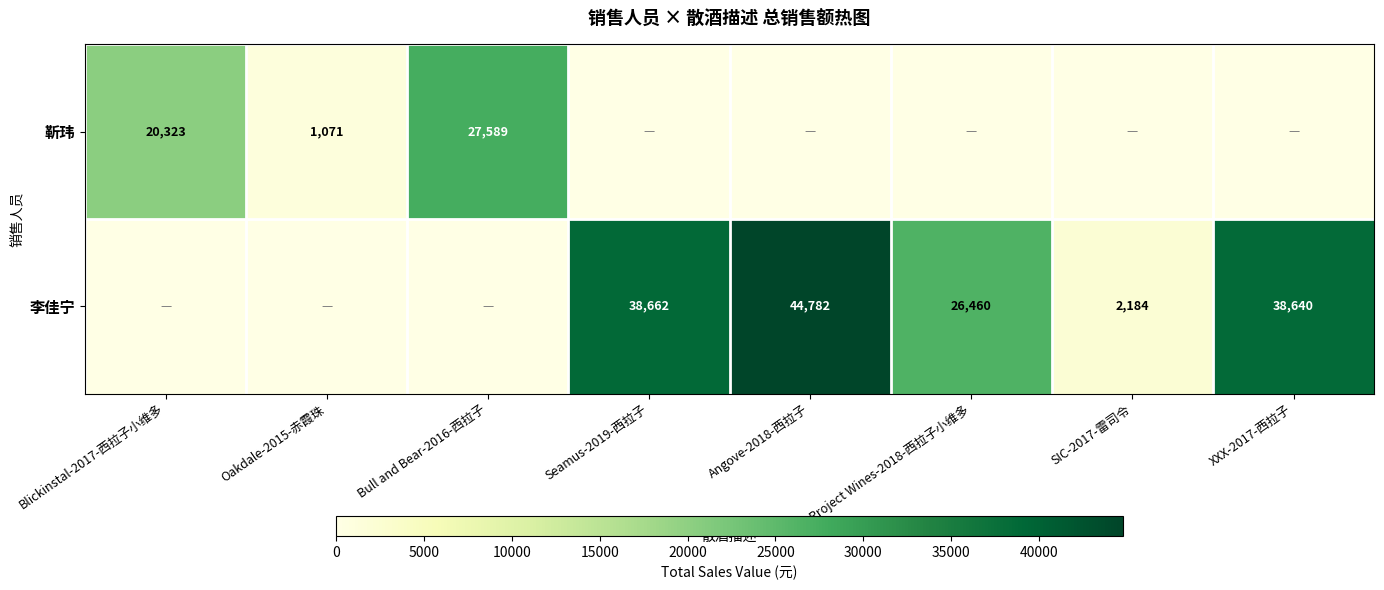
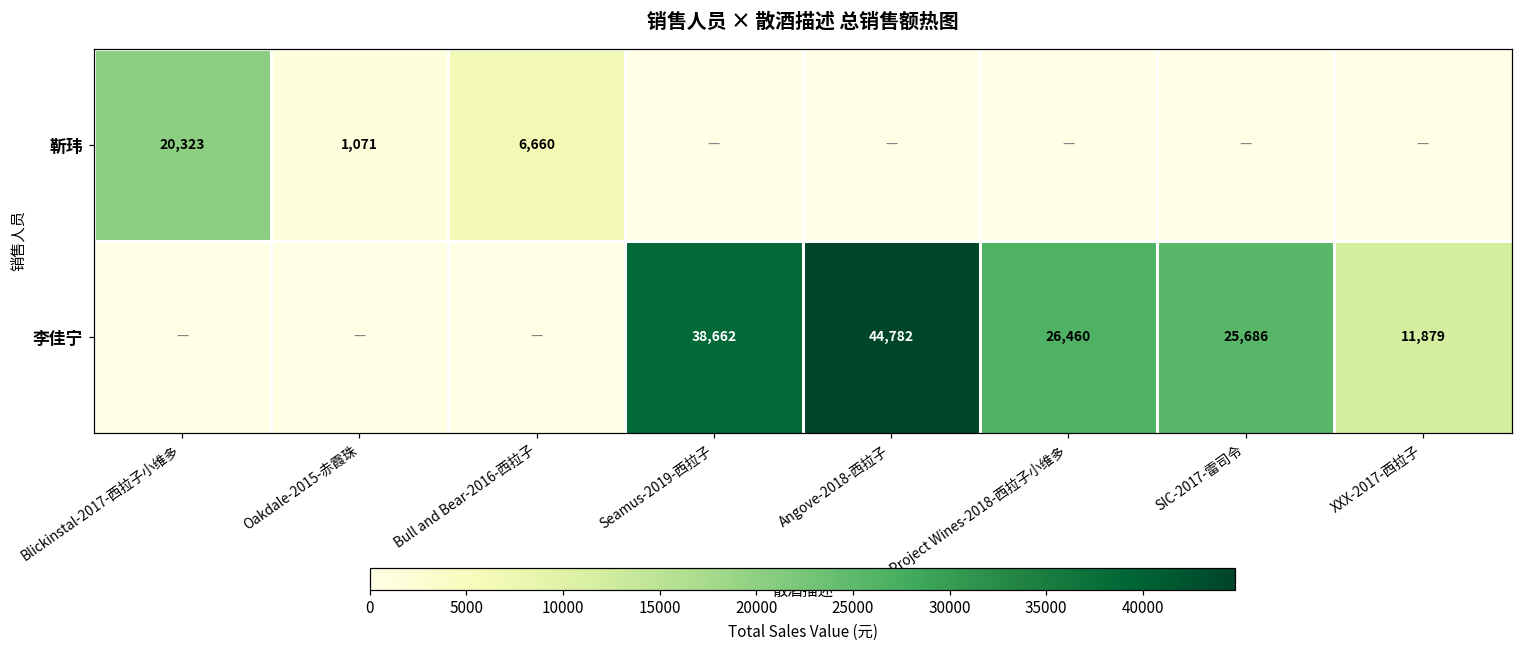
靳玮, Bull and Bear-2016-西拉子: 27,589 -> 6,660
李佳宁, SIC-2017-雷司令: 2,184 -> 25,686
李佳宁, XXX-2017-西拉子: 38,640 -> 11,879
